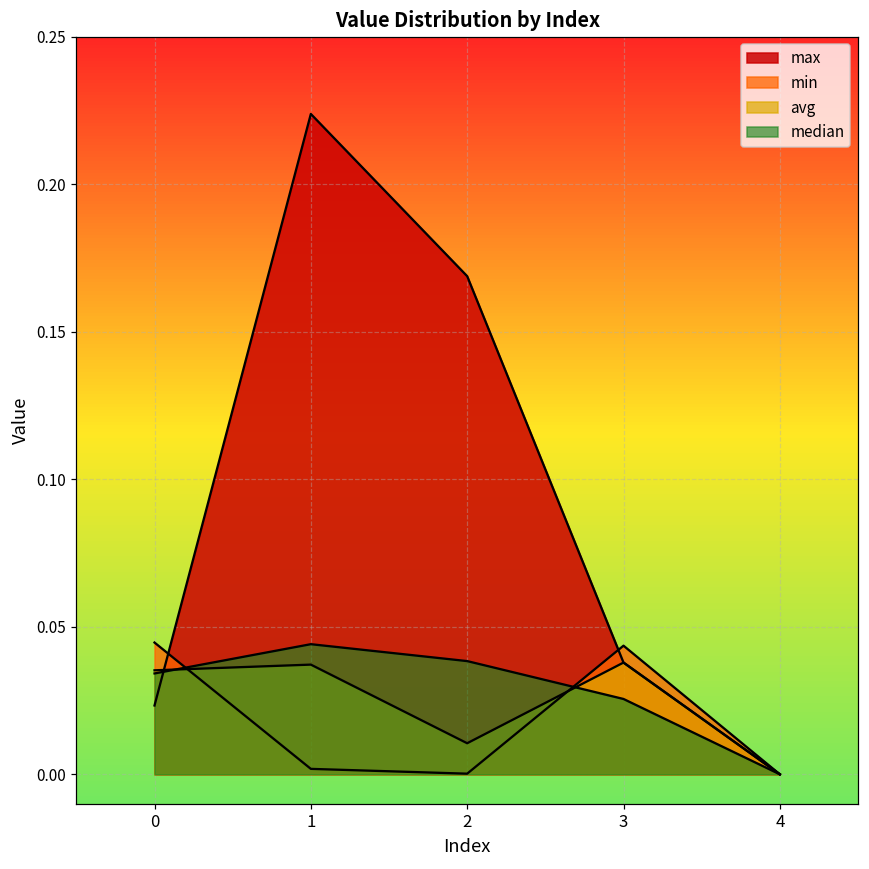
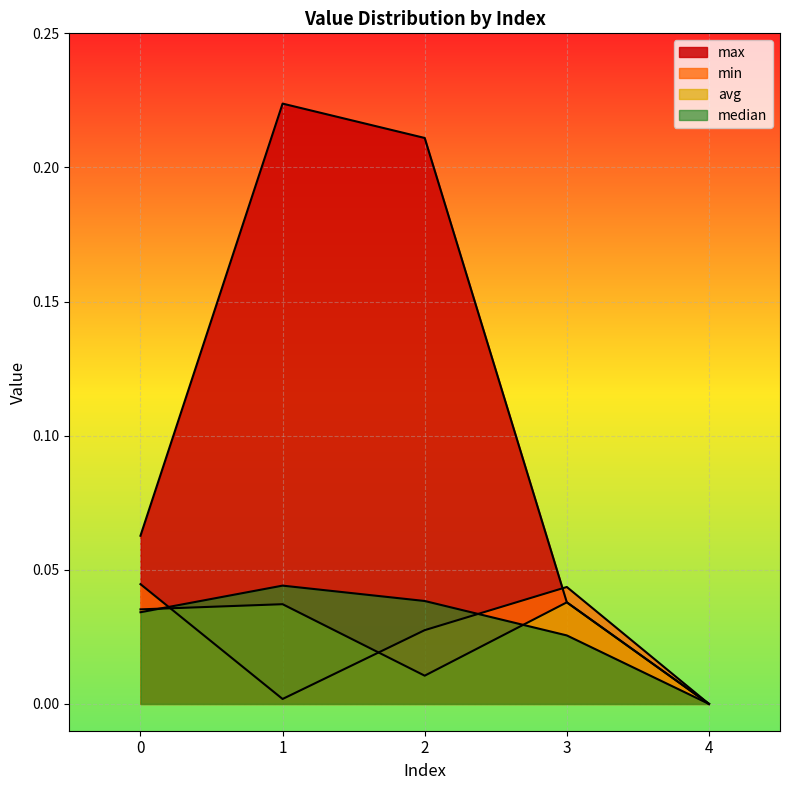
max, 0: 0.023 -> 0.063
max, 2: 0.169 -> 0.211
min, 2: 0.000 -> 0.027
